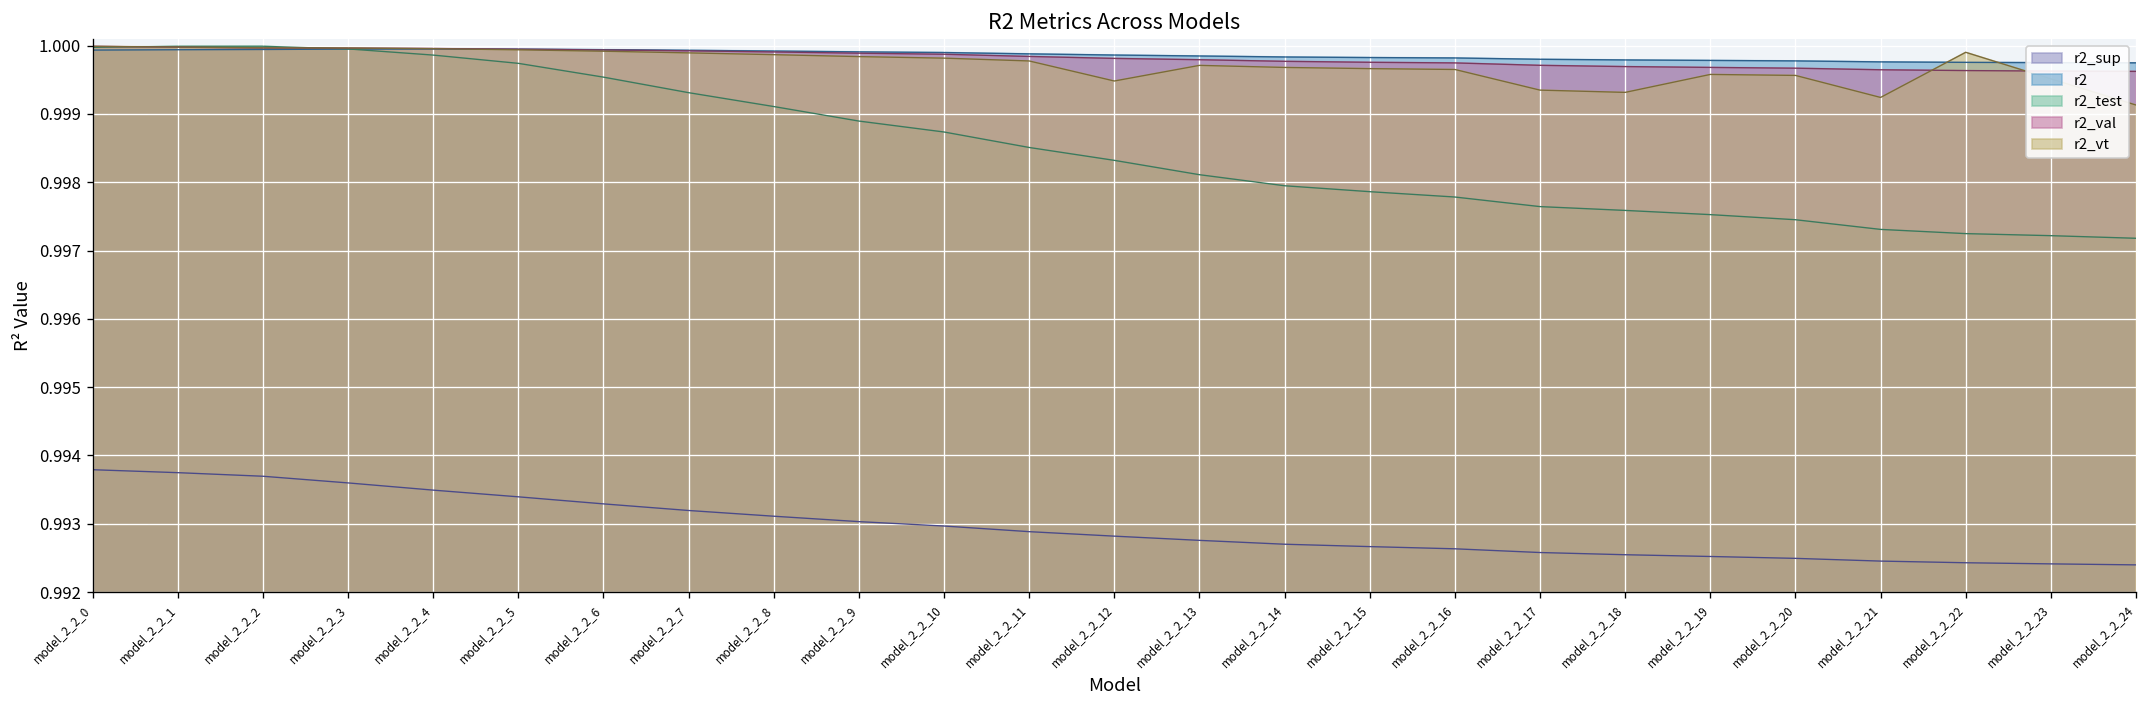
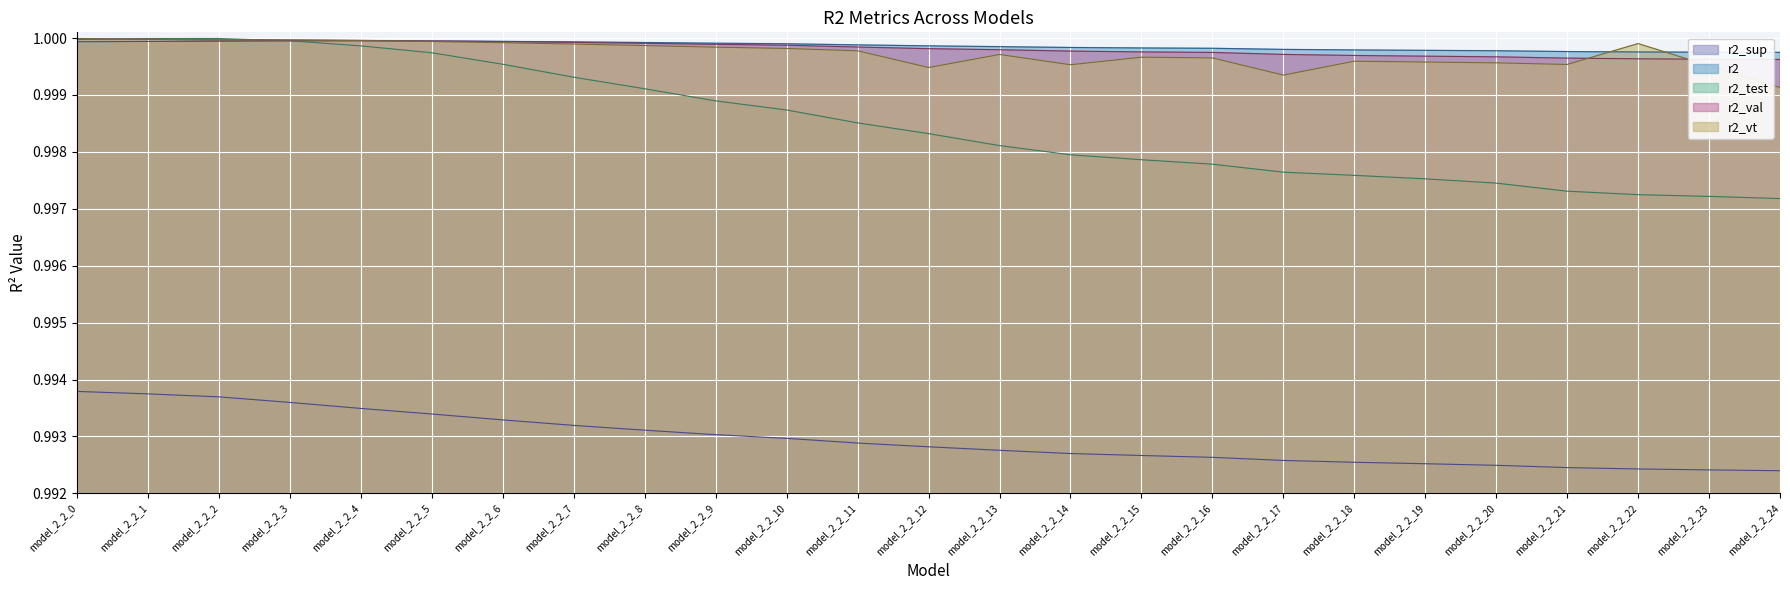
r2_vt, model_2_2_14: 0.9997 -> 0.9995
r2_vt, model_2_2_18: 0.9993 -> 0.9996
r2_vt, model_2_2_21: 0.9992 -> 0.9995
